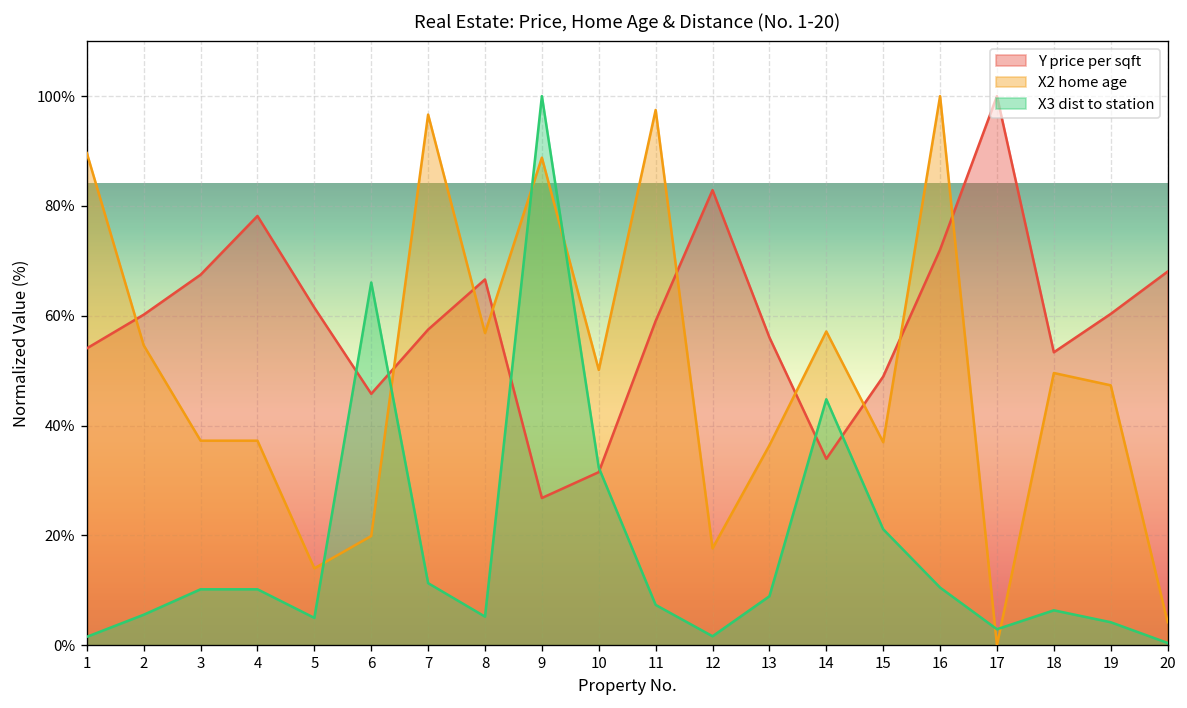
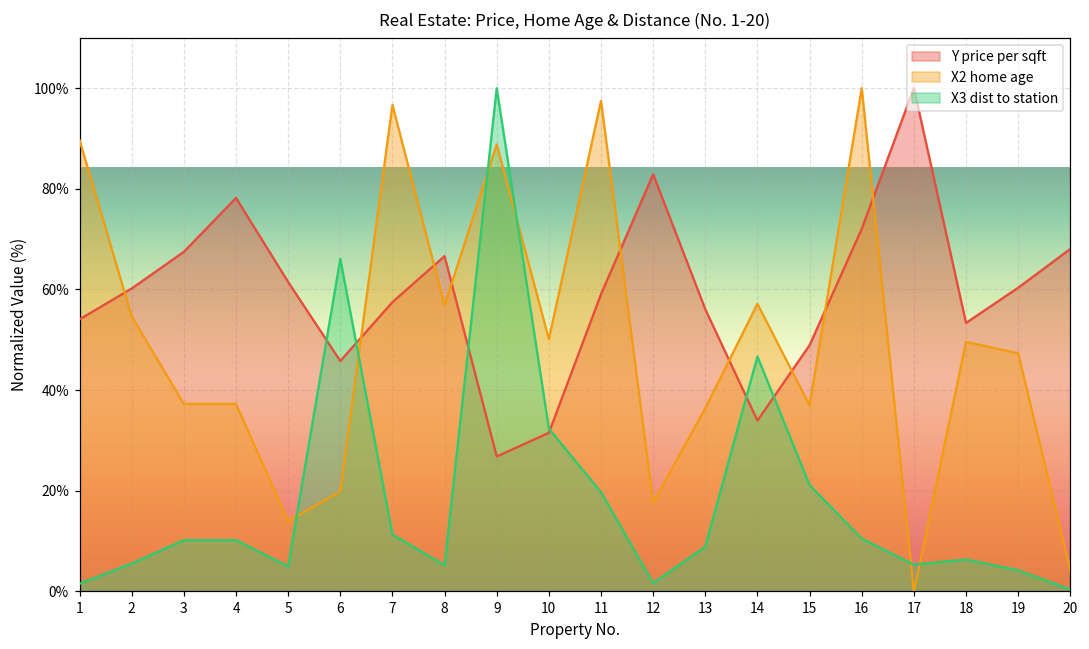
X3 dist to station, 11: 7% -> 20%
X3 dist to station, 14: 45% -> 47%
X3 dist to station, 17: 3% -> 5%
